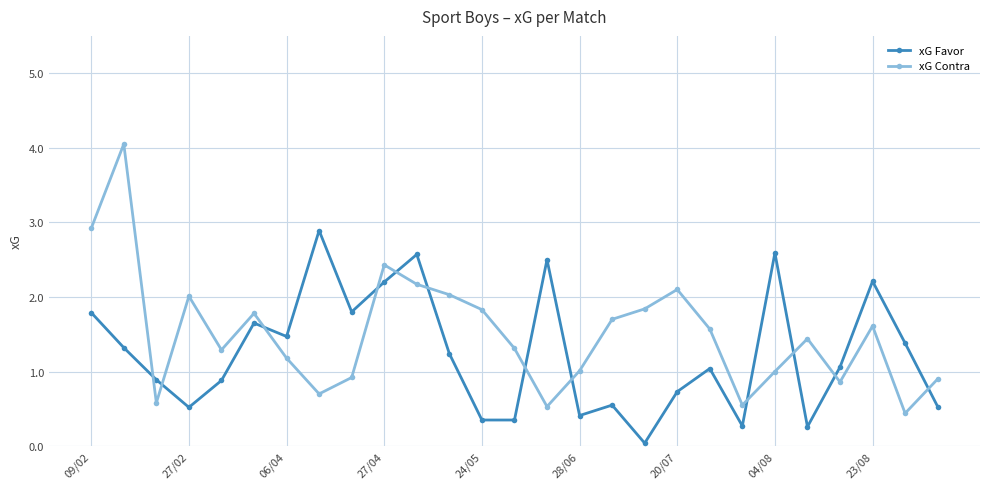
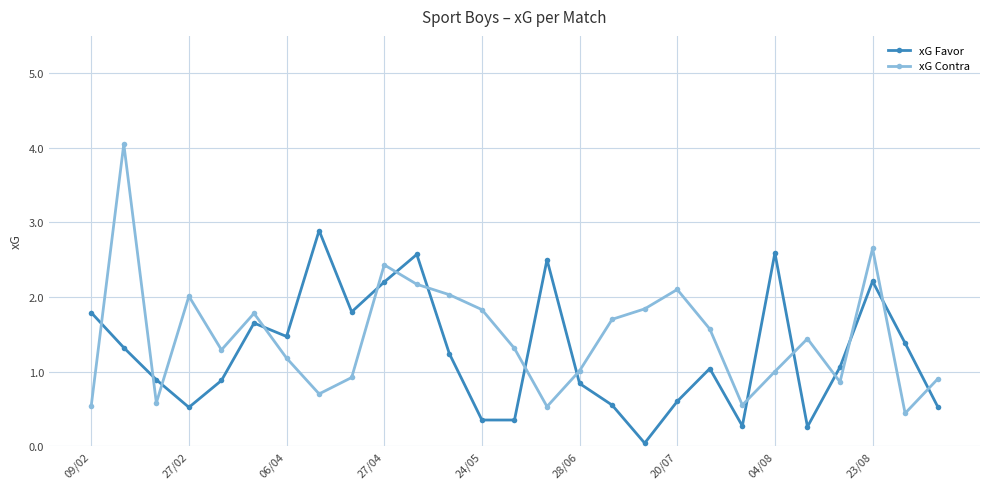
xG Contra, 09/02: 2.9 -> 0.5
xG Favor, 28/06: 0.4 -> 0.8
xG Favor, 20/07: 0.7 -> 0.6
xG Contra, 23/08: 1.6 -> 2.7
